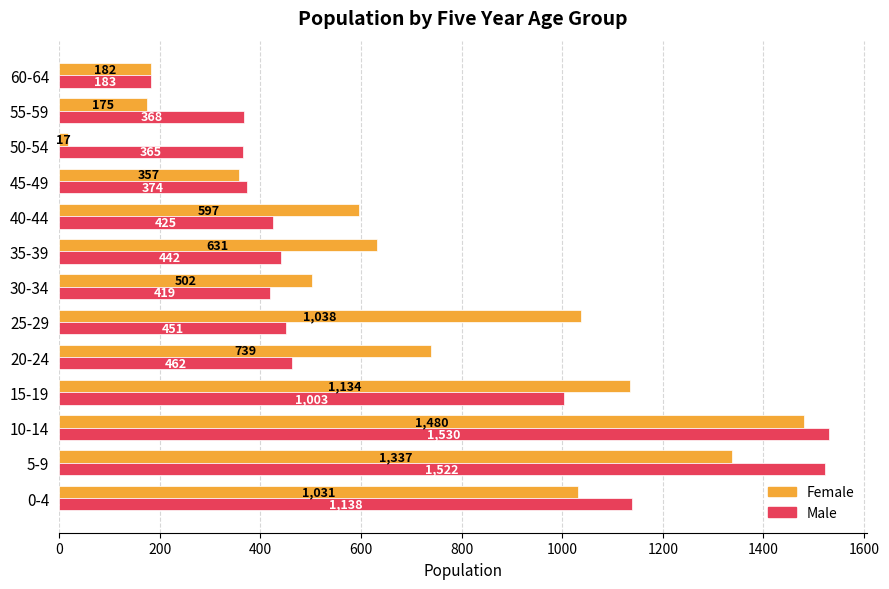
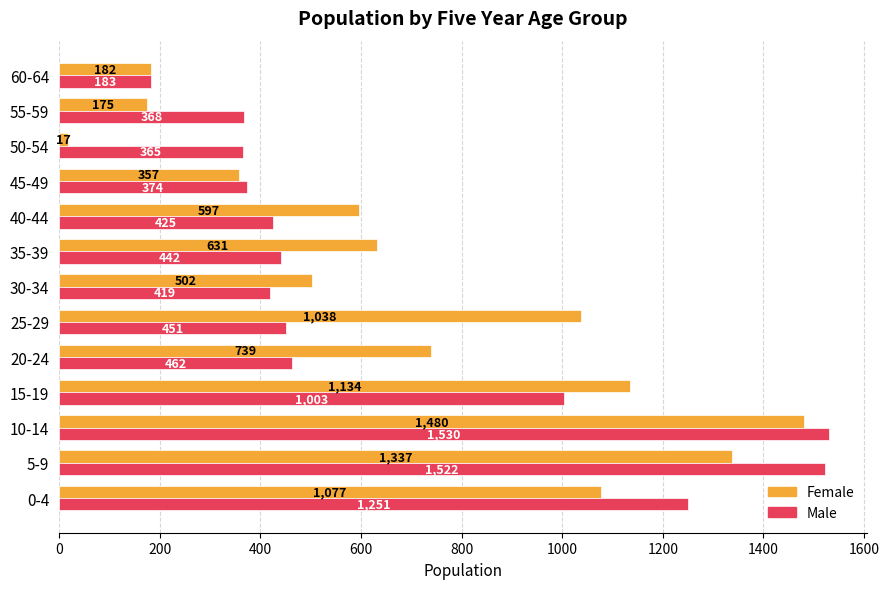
Female, 0-4: 1,031 -> 1,077
Male, 0-4: 1,138 -> 1,251
